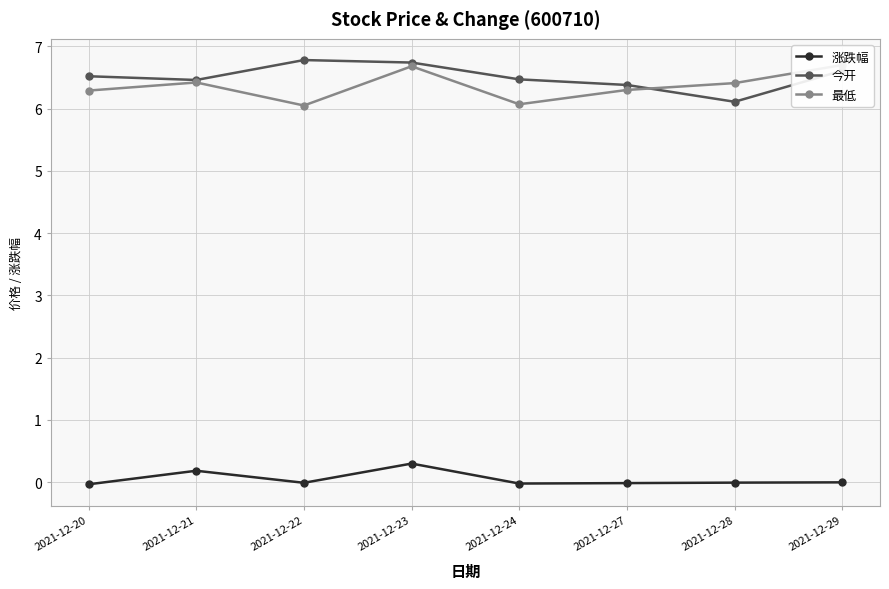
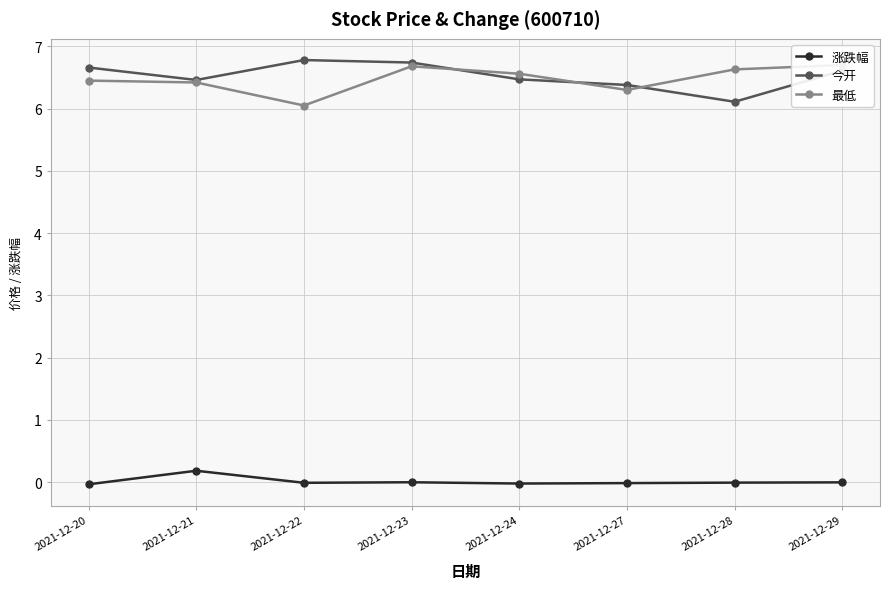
今开, 2021-12-20: 6.5 -> 6.7
最低, 2021-12-20: 6.3 -> 6.5
涨跌幅, 2021-12-23: 0.3 -> 0.0
最低, 2021-12-24: 6.1 -> 6.6
最低, 2021-12-28: 6.4 -> 6.6
